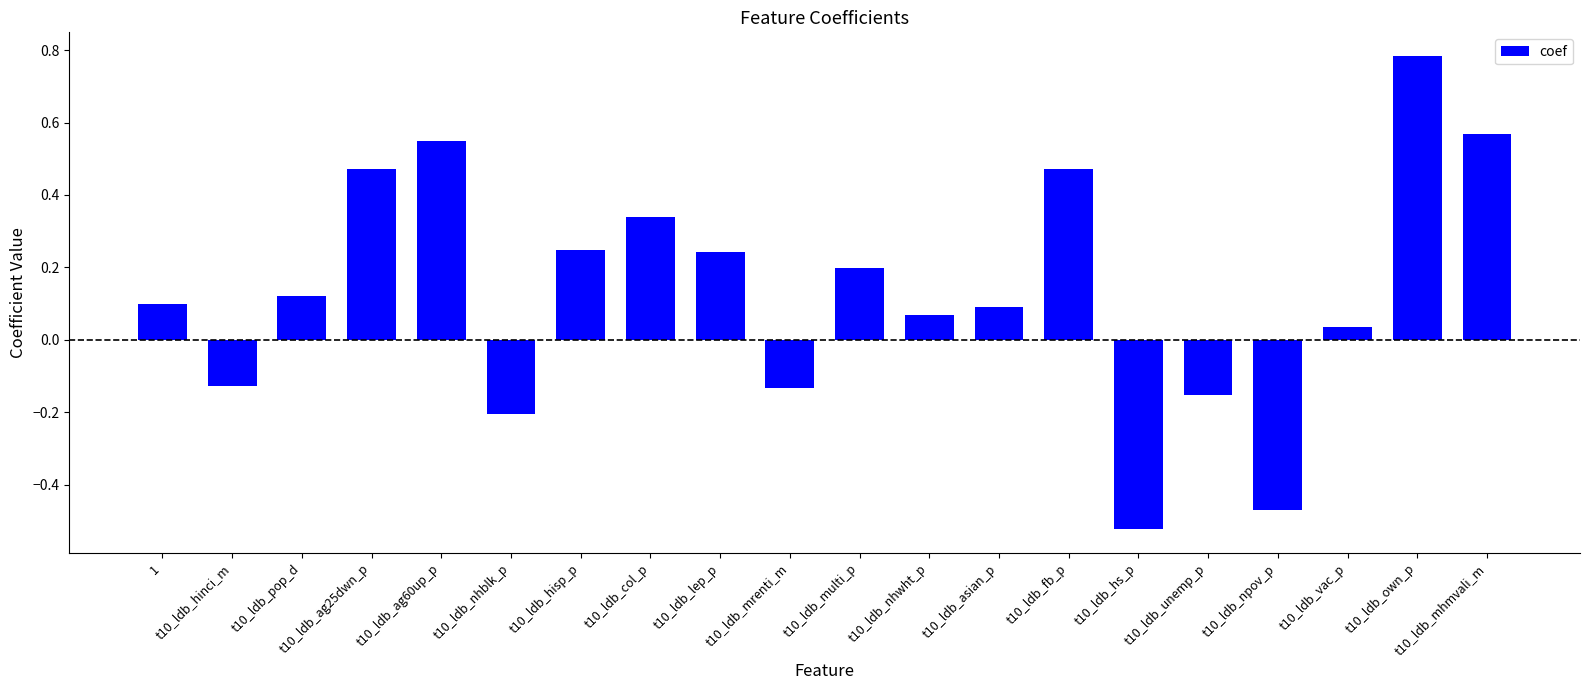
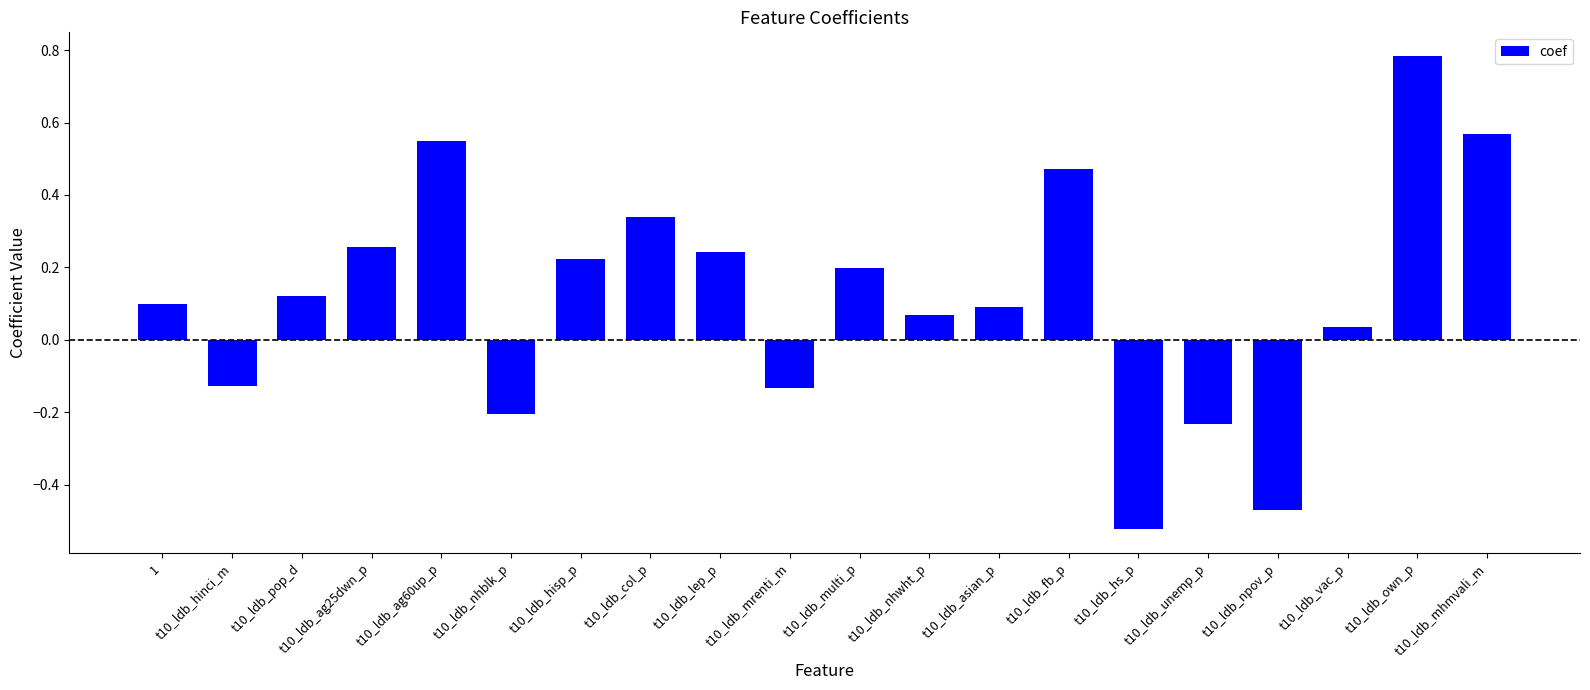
t10_ldb_ag25dwn_p: 0.47 -> 0.26
t10_ldb_hisp_p: 0.25 -> 0.22
t10_ldb_unemp_p: -0.15 -> -0.23
